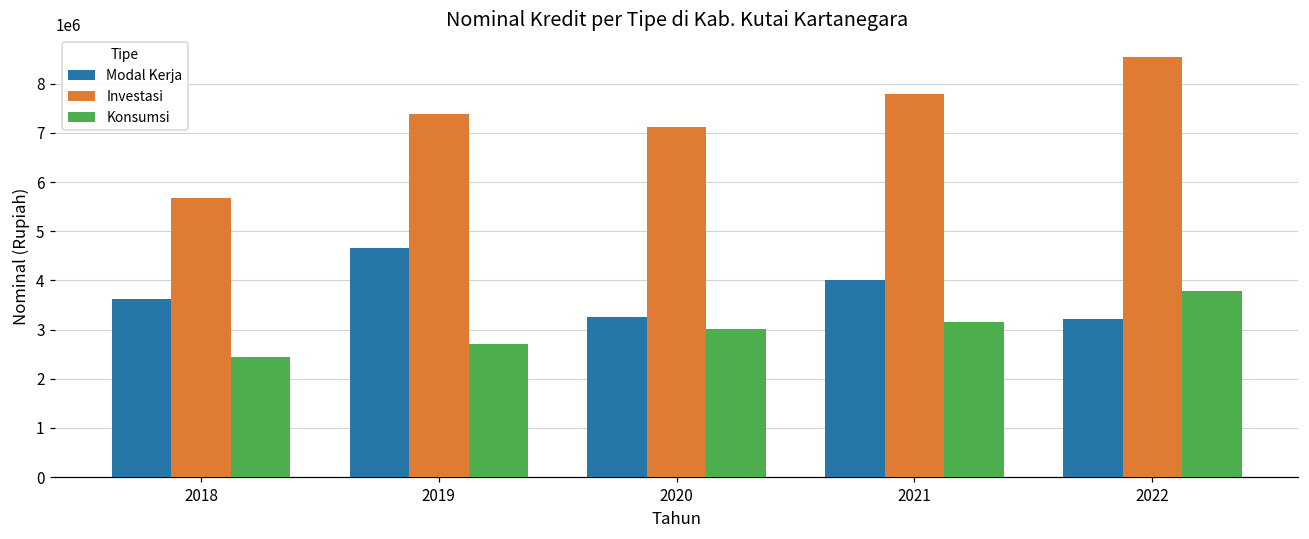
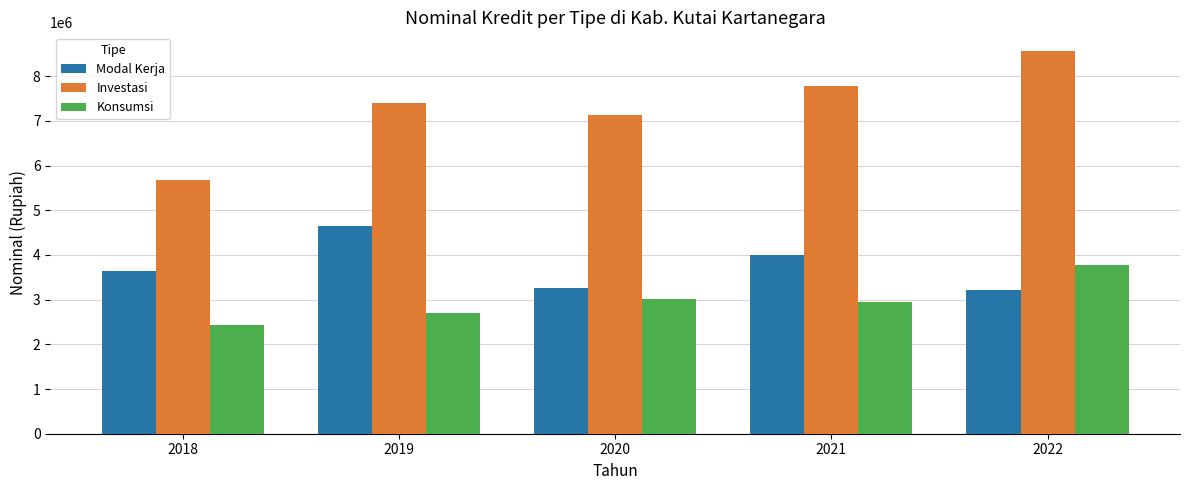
Konsumsi, 2021: 3100000 -> 2900000
